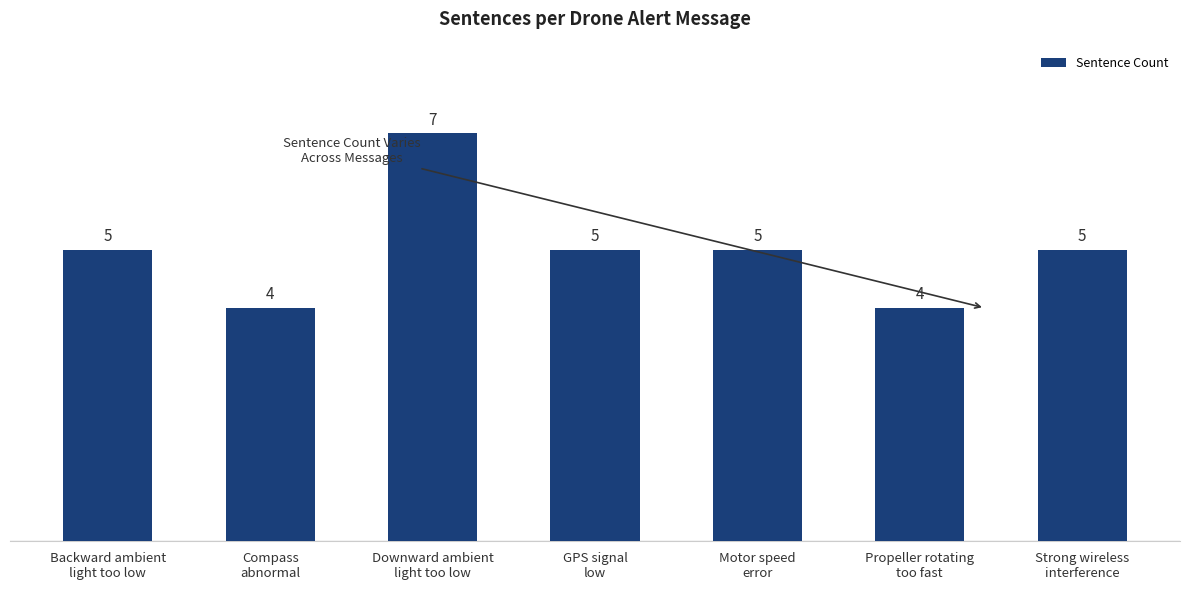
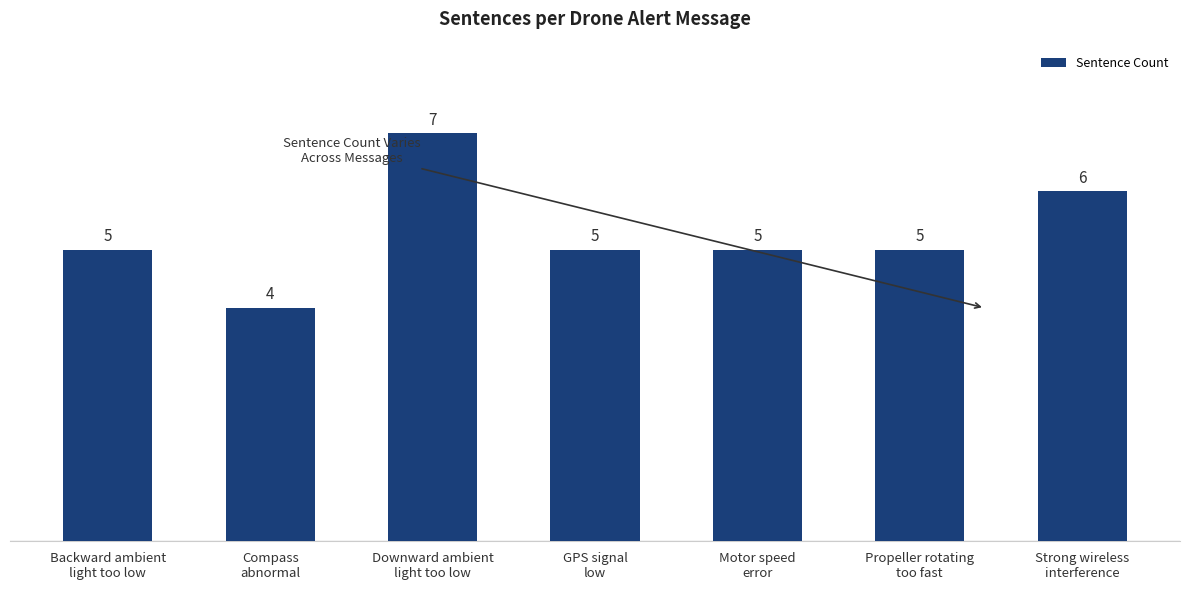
Propeller rotating too fast: 4 -> 5
Strong wireless interference: 5 -> 6
